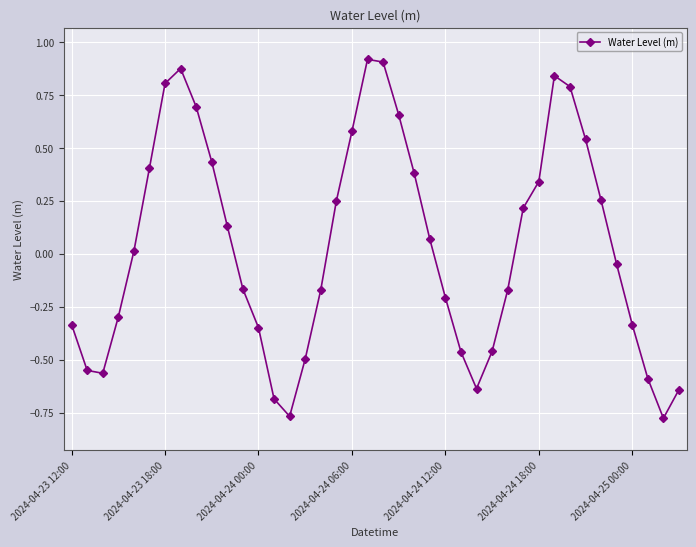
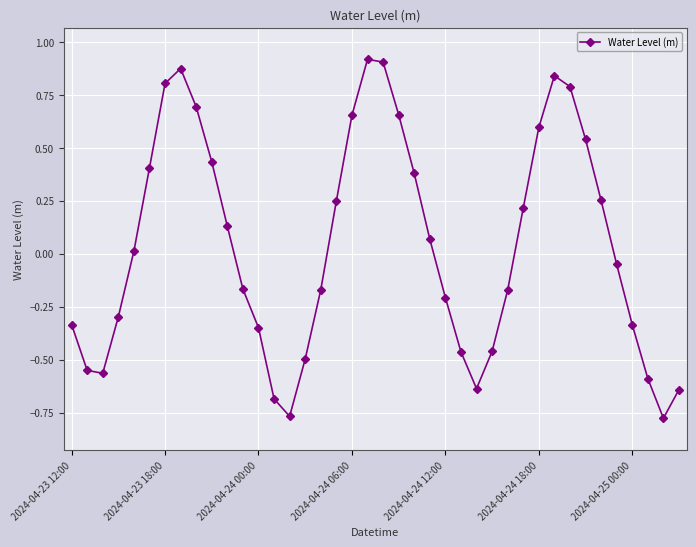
2024-04-24 06:00: 0.58 -> 0.65
2024-04-24 18:00: 0.34 -> 0.60
